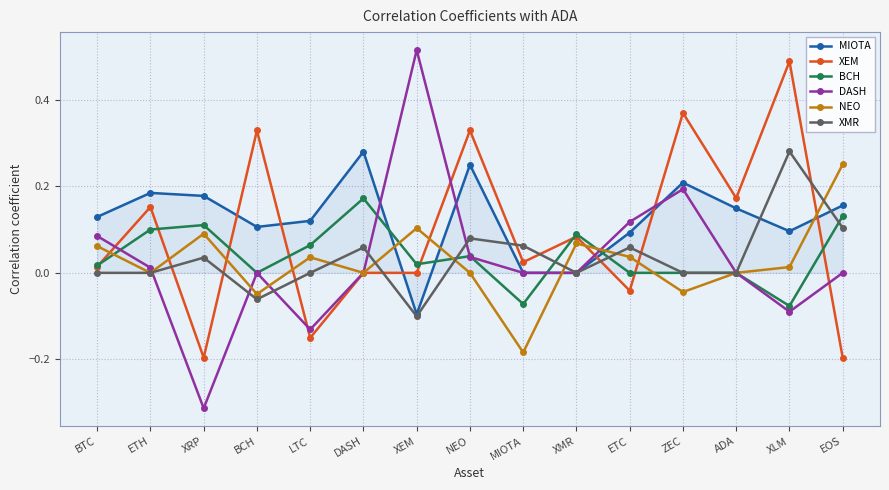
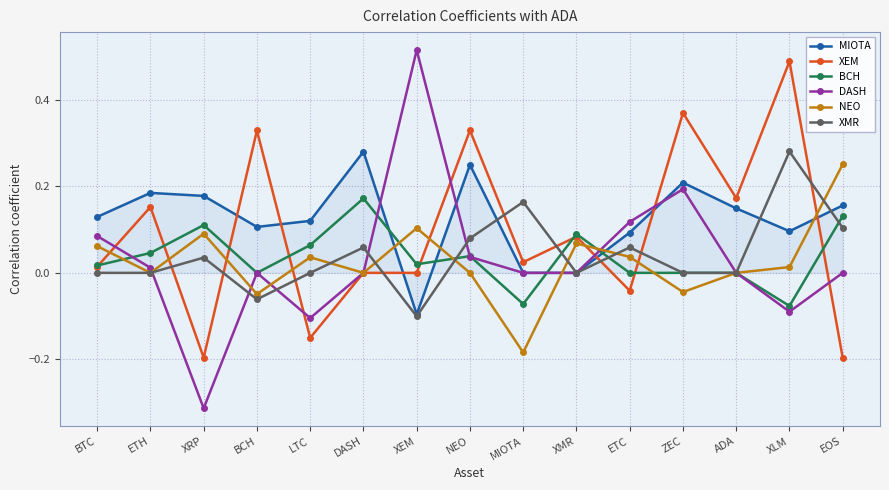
BCH, ETH: 0.10 -> 0.05
DASH, LTC: -0.13 -> -0.10
XMR, MIOTA: 0.06 -> 0.16
